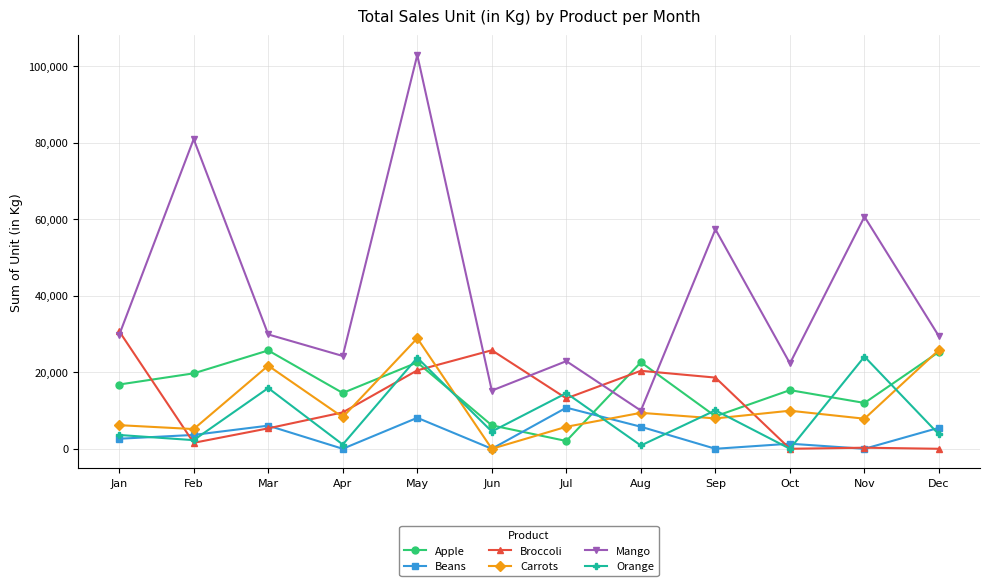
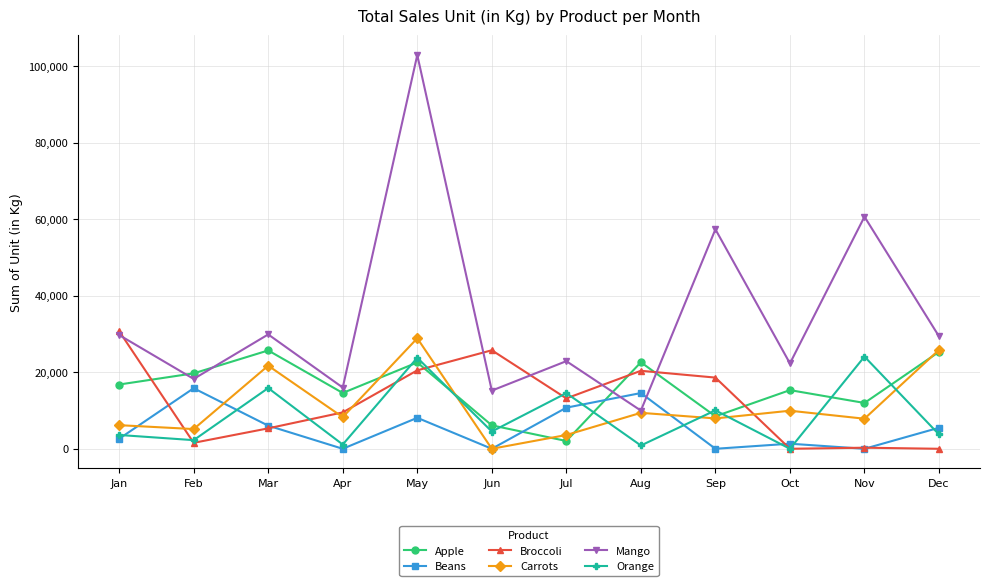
Beans, Feb: 4,000 -> 16,000
Mango, Feb: 81,000 -> 18,000
Mango, Apr: 24,000 -> 16,000
Carrots, Jul: 6,000 -> 4,000
Beans, Aug: 6,000 -> 15,000
